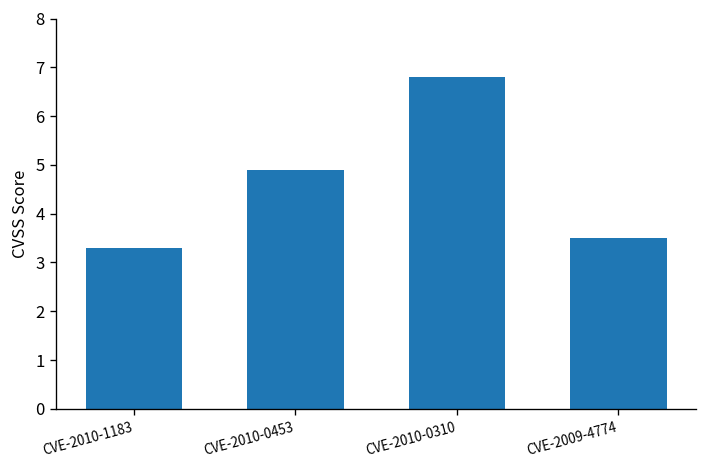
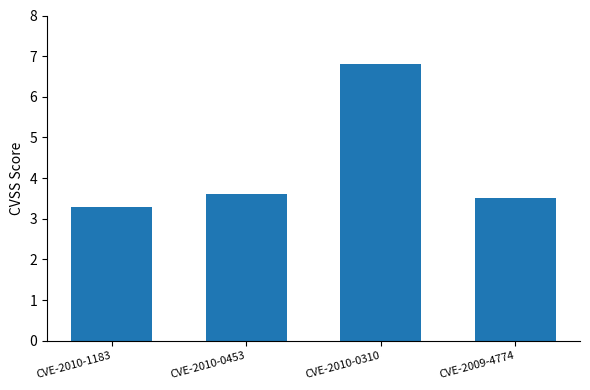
CVE-2010-0453: 4.9 -> 3.6
